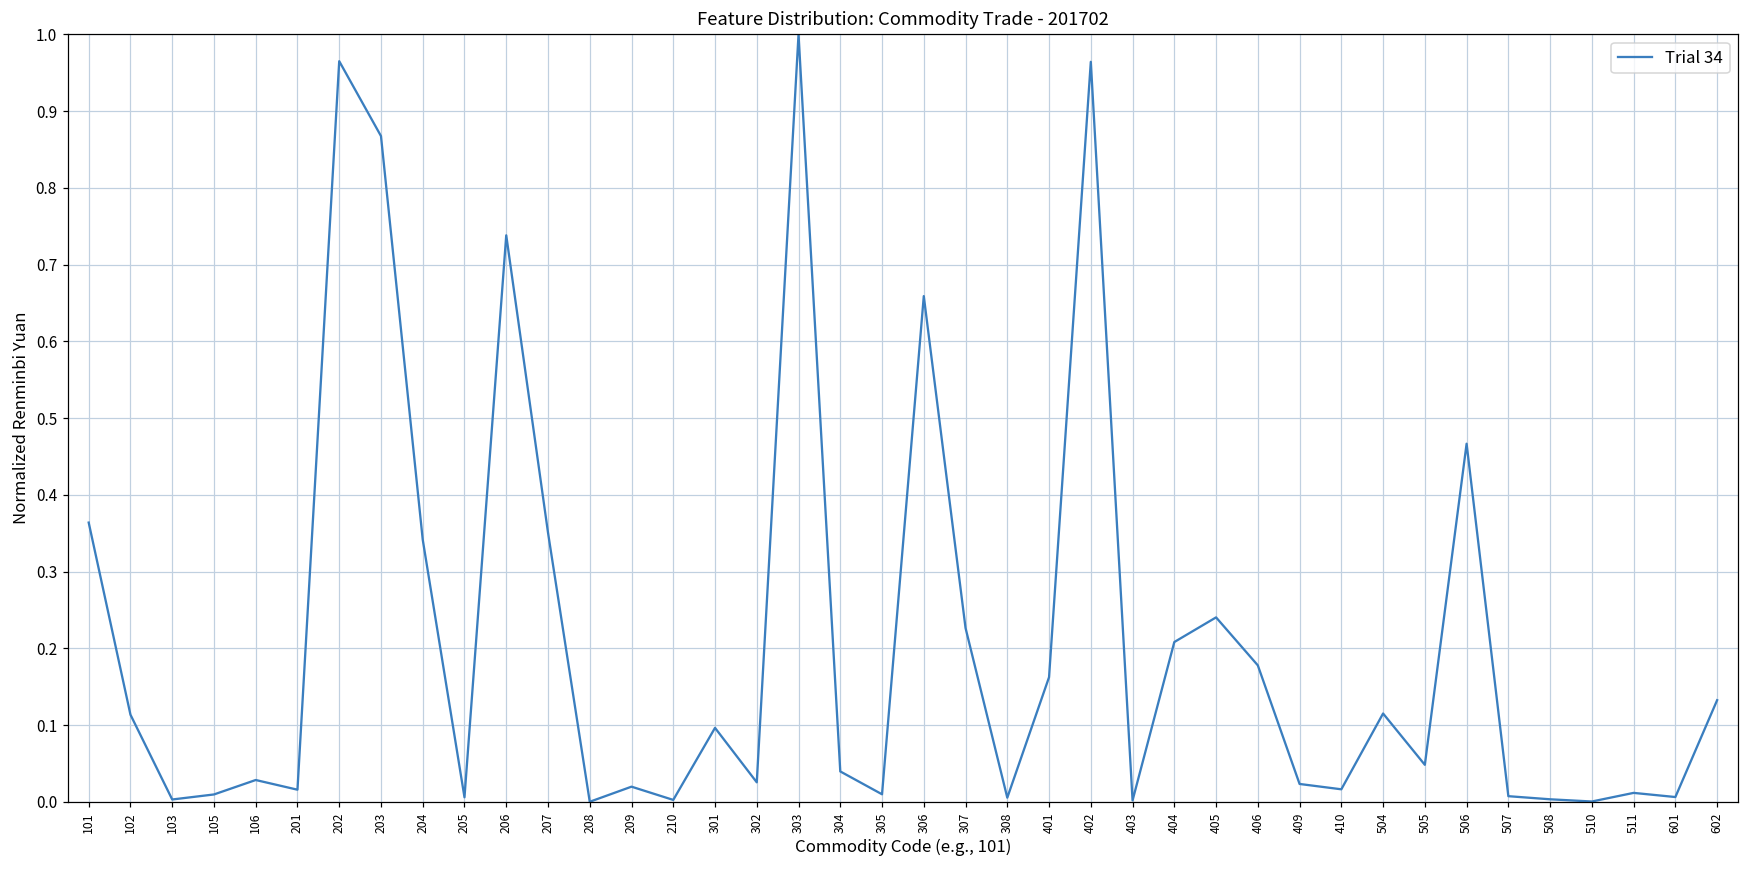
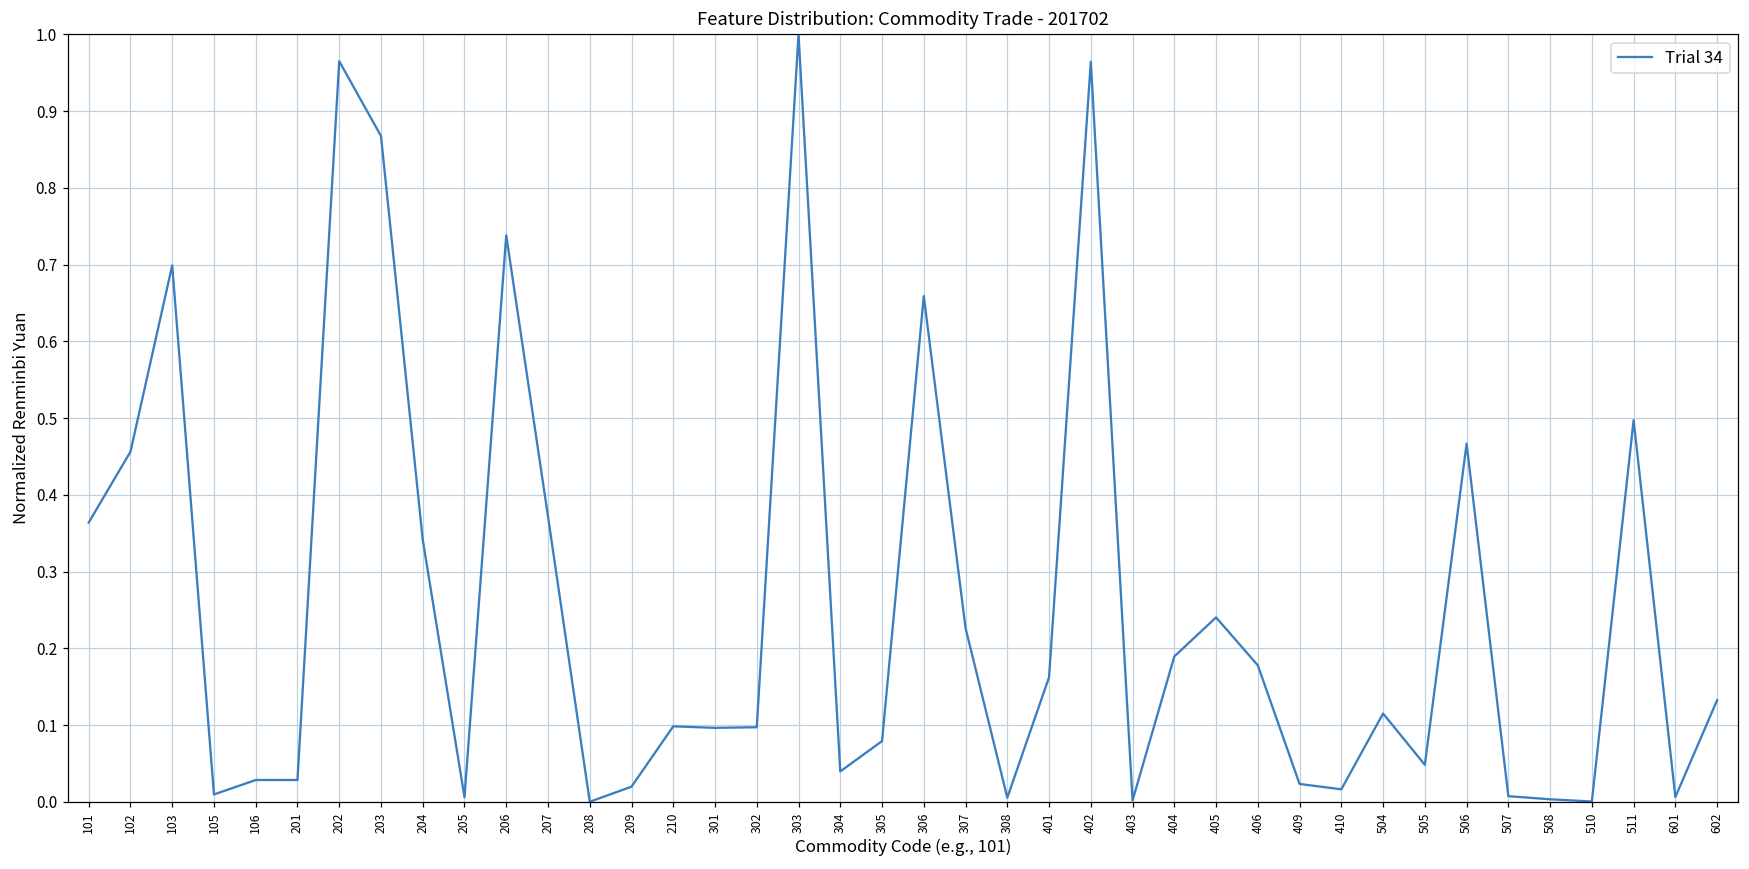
102: 0.11 -> 0.46
103: 0.00 -> 0.70
201: 0.02 -> 0.03
207: 0.35 -> 0.37
210: 0.00 -> 0.10
302: 0.03 -> 0.10
305: 0.01 -> 0.08
404: 0.21 -> 0.19
511: 0.01 -> 0.50
